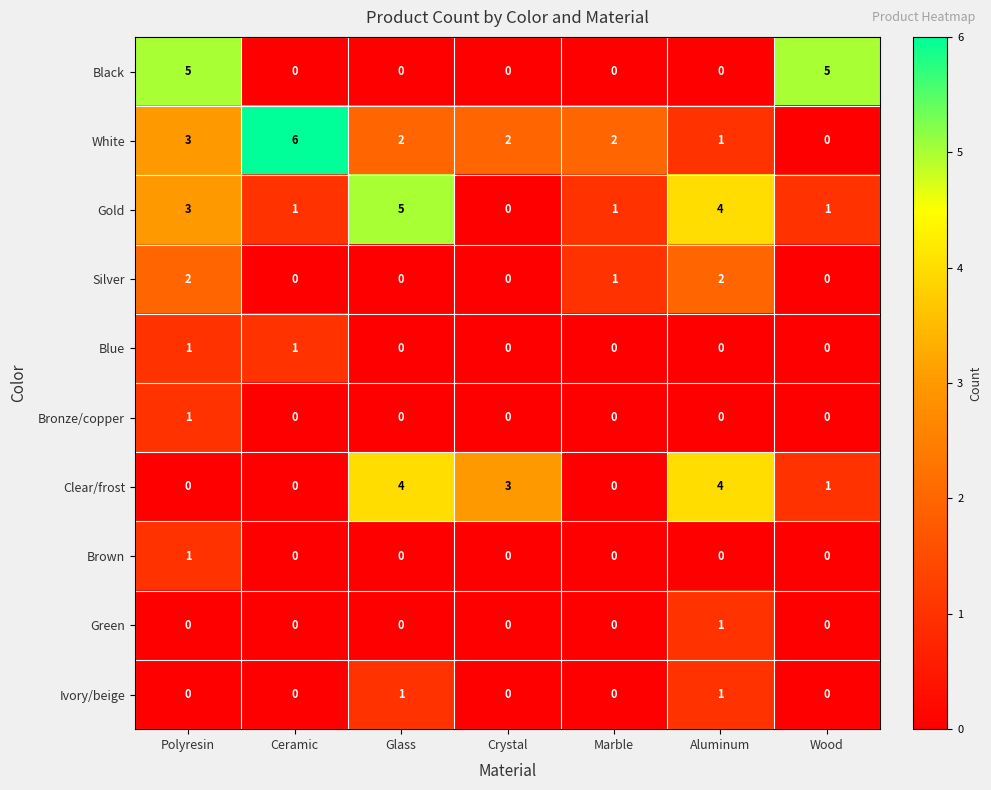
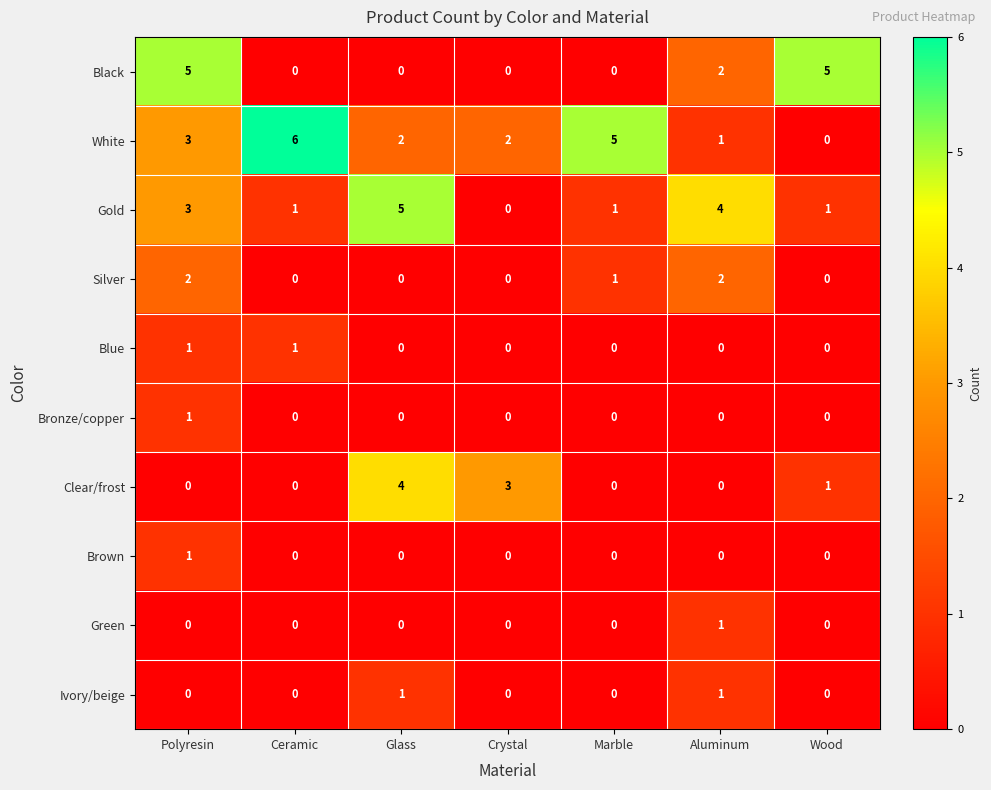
Black, Aluminum: 0 -> 2
White, Marble: 2 -> 5
Clear/frost, Aluminum: 4 -> 0
